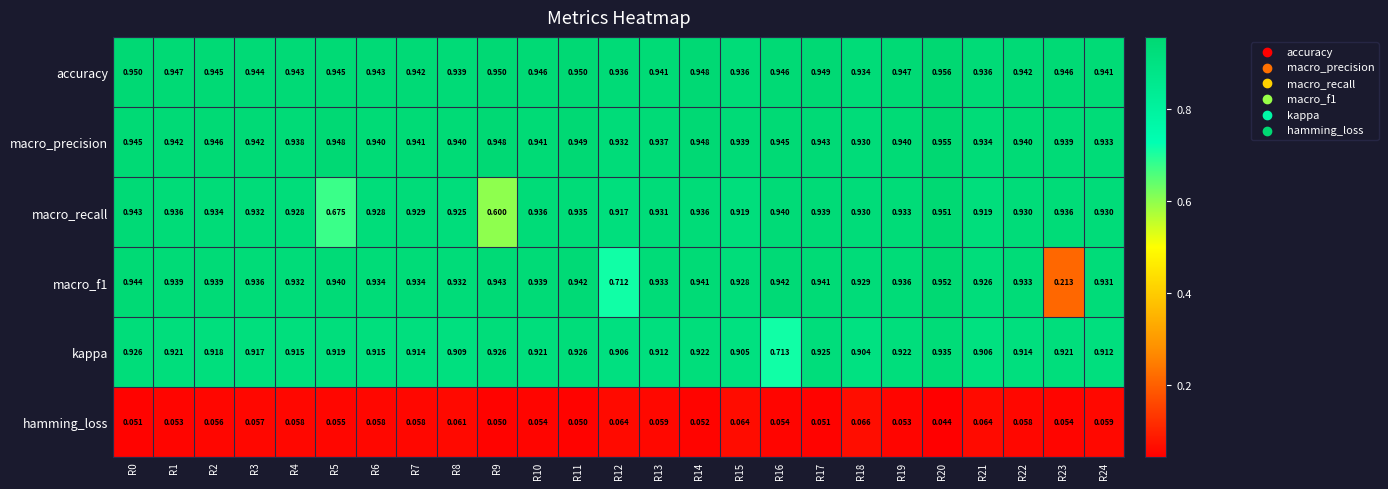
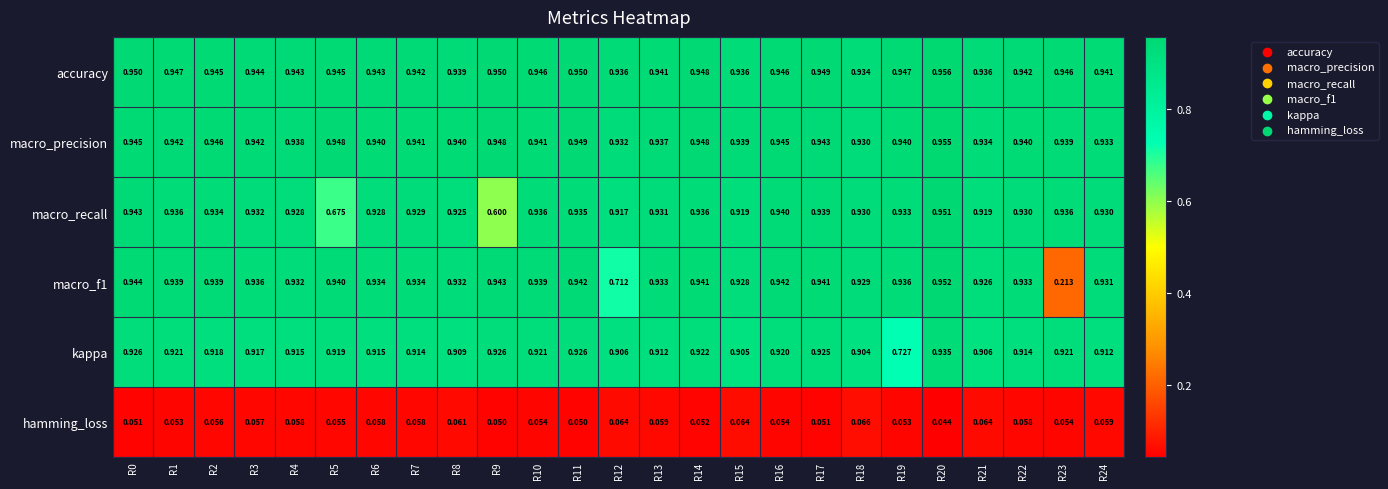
kappa, R16: 0.713 -> 0.920
kappa, R19: 0.922 -> 0.727
